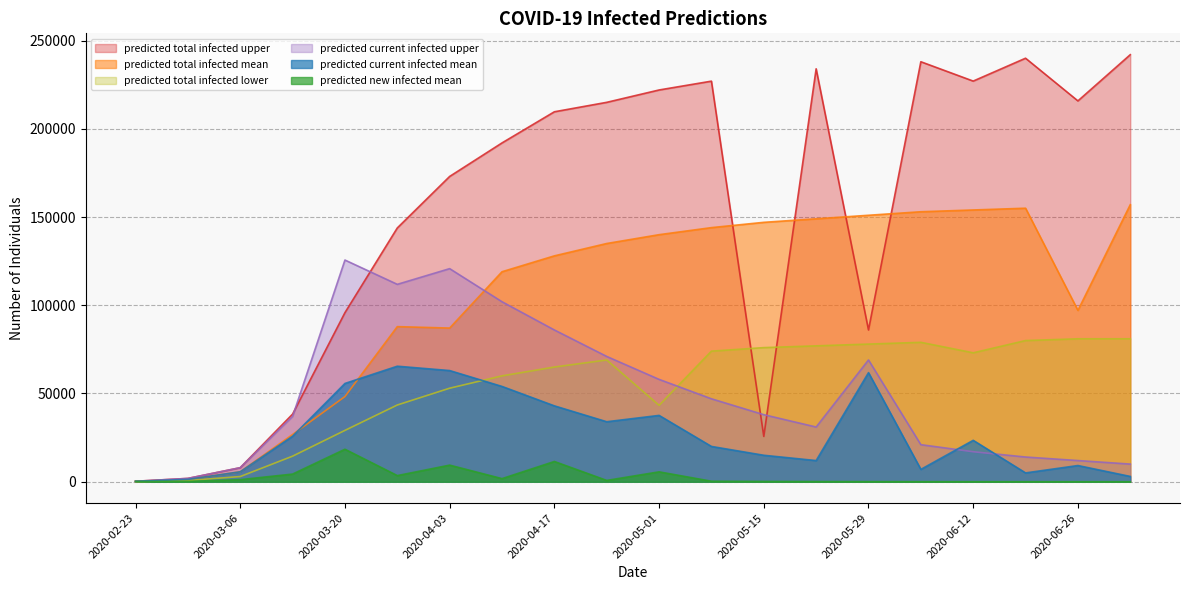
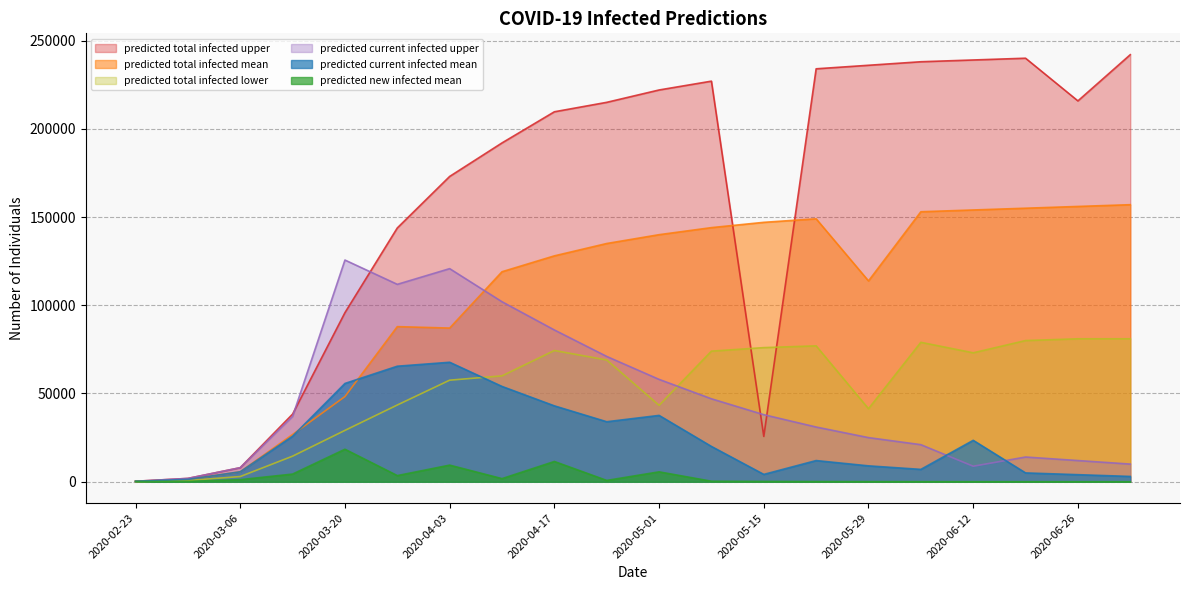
predicted total infected lower, 2020-04-03: 53000 -> 58000
predicted current infected mean, 2020-04-03: 63000 -> 68000
predicted total infected lower, 2020-04-17: 65000 -> 74000
predicted current infected mean, 2020-05-15: 15000 -> 4000
predicted total infected upper, 2020-05-29: 86000 -> 236000
predicted total infected mean, 2020-05-29: 151000 -> 114000
predicted total infected lower, 2020-05-29: 78000 -> 41000
predicted current infected upper, 2020-05-29: 69000 -> 25000
predicted current infected mean, 2020-05-29: 62000 -> 9000
predicted total infected upper, 2020-06-12: 227000 -> 239000
predicted current infected upper, 2020-06-12: 17000 -> 9000
predicted total infected mean, 2020-06-26: 97000 -> 156000
predicted current infected mean, 2020-06-26: 9000 -> 4000
